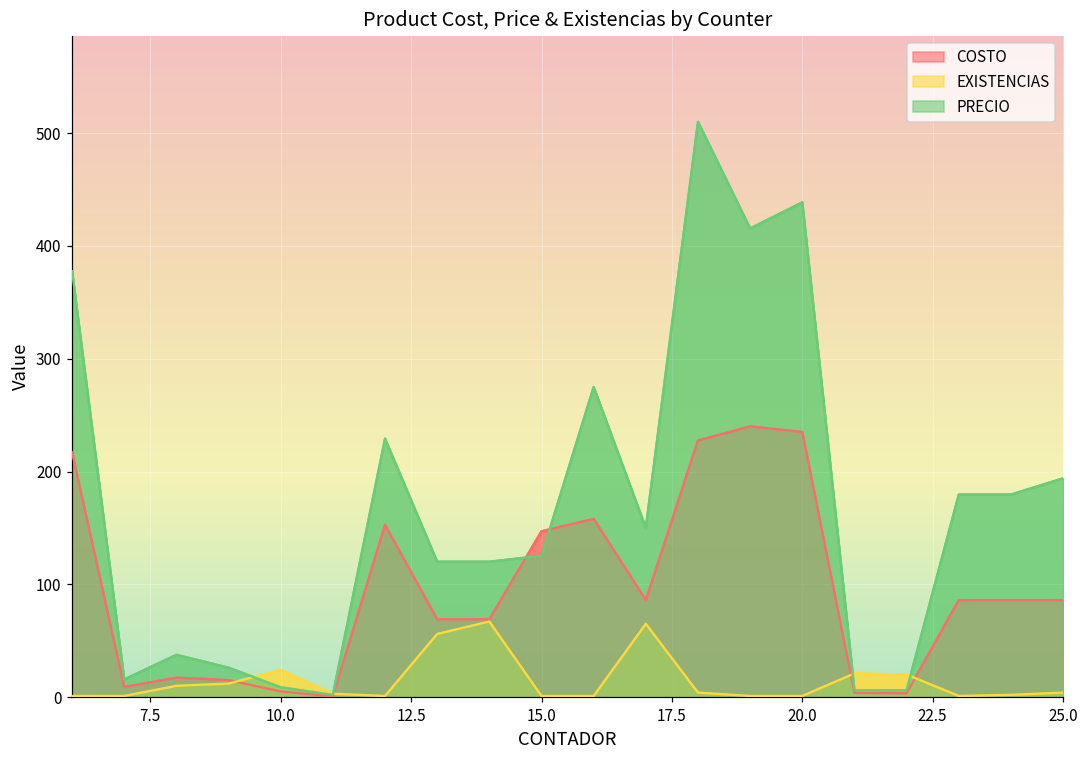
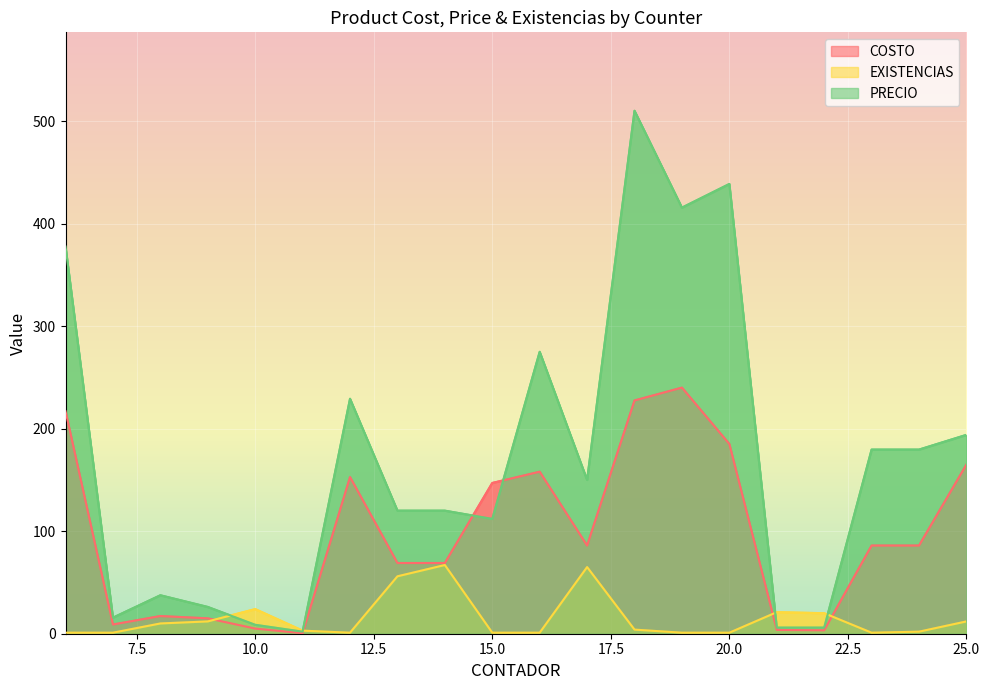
PRECIO, 15.0: 125 -> 112
COSTO, 20.0: 235 -> 185
COSTO, 25.0: 86 -> 165
EXISTENCIAS, 25.0: 4 -> 12
